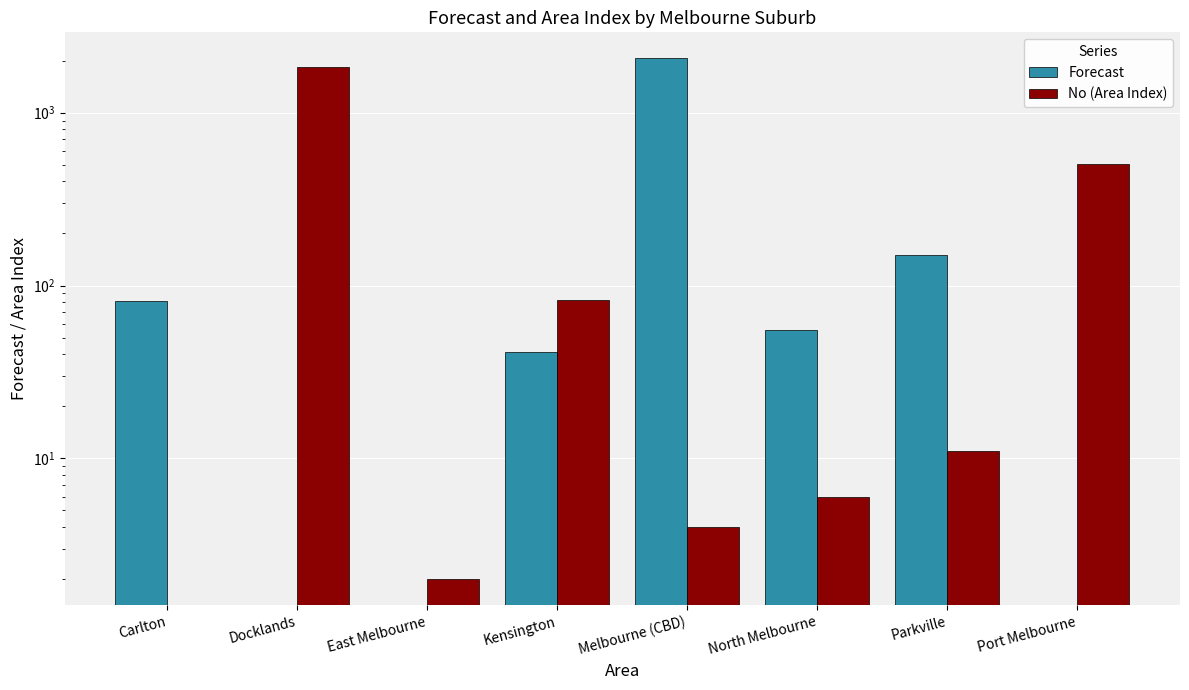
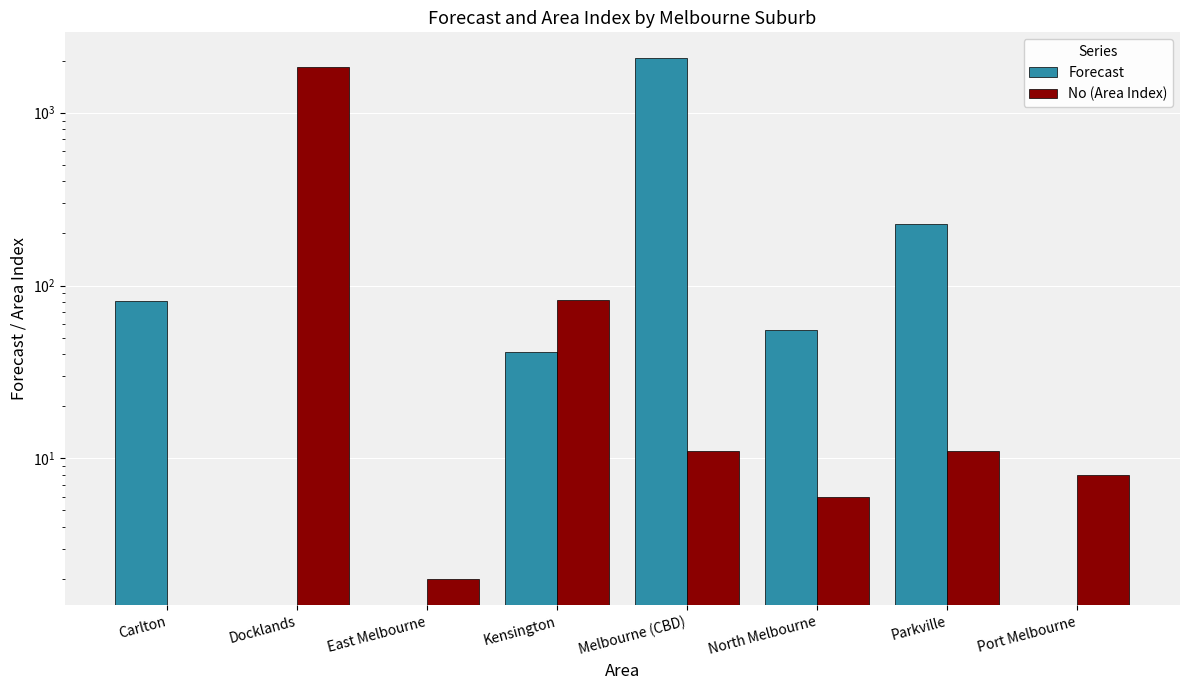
No (Area Index), Melbourne (CBD): 4 -> 11
Forecast, Parkville: 150 -> 230
No (Area Index), Port Melbourne: 510 -> 8
